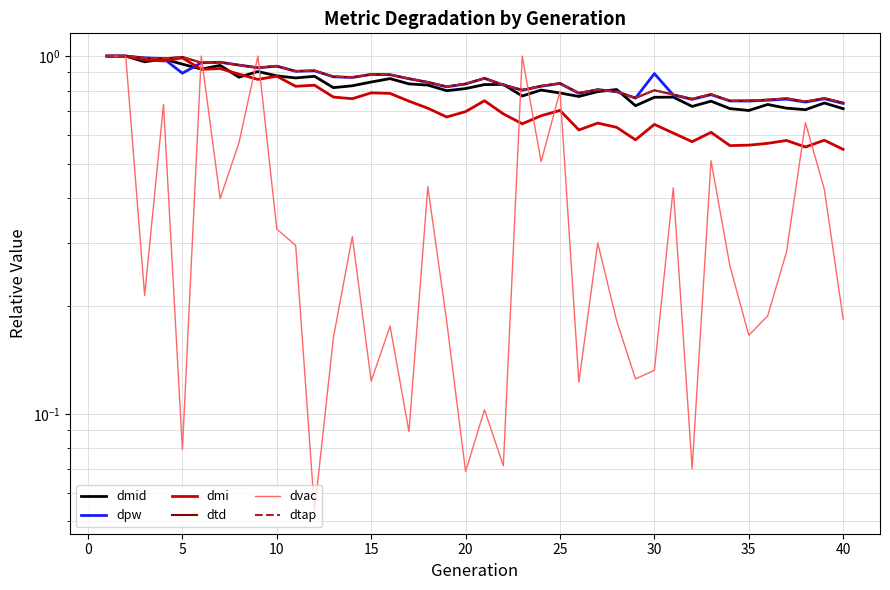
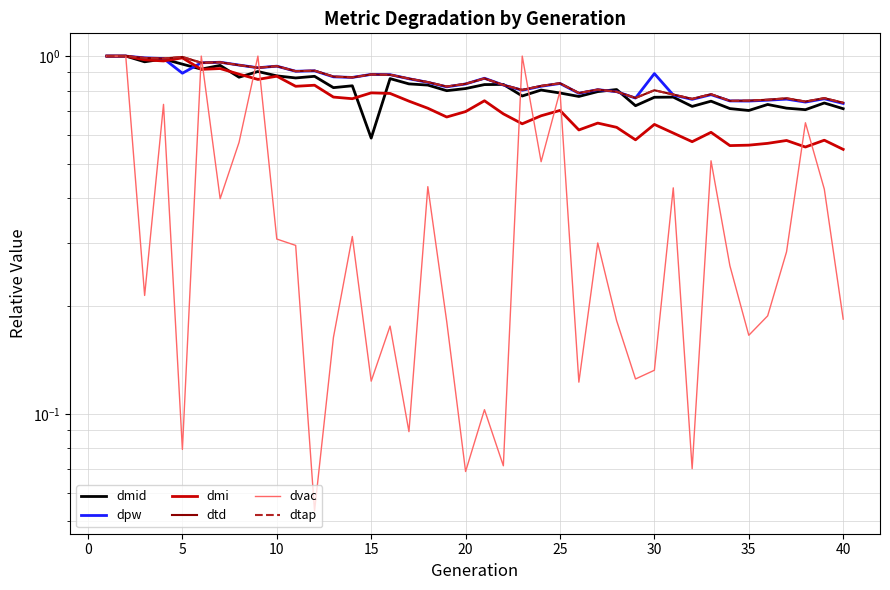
dvac, 10: 0.33 -> 0.31
dmid, 15: 0.85 -> 0.59
